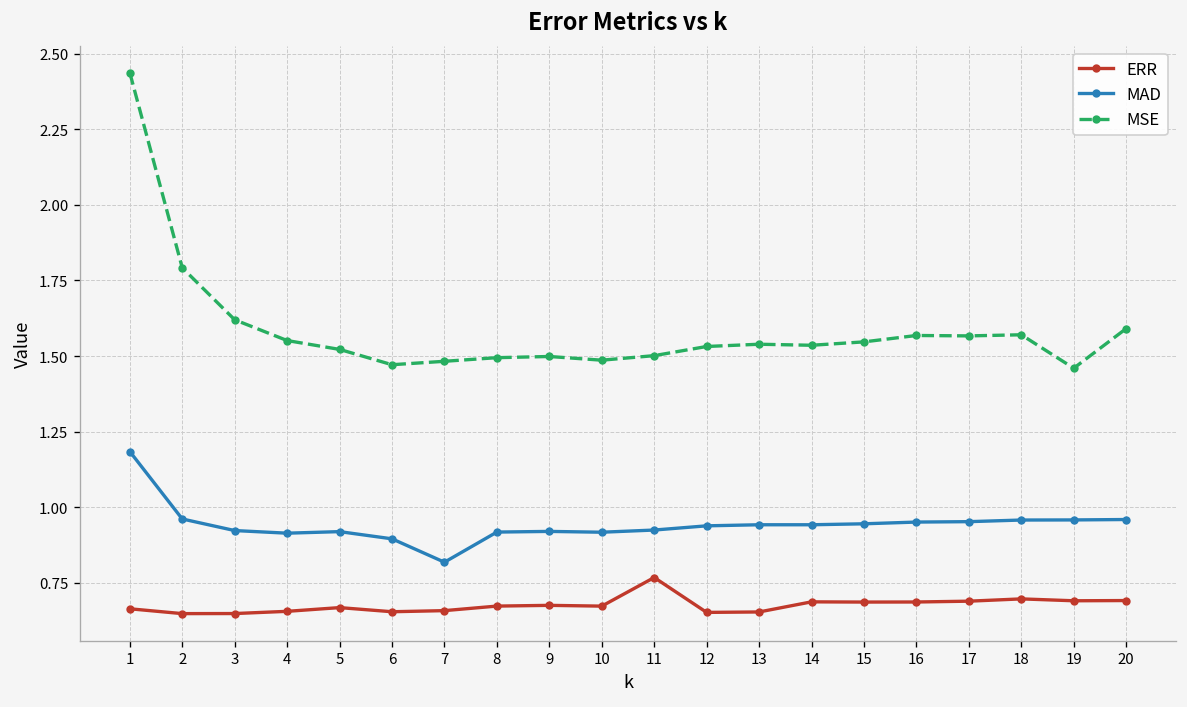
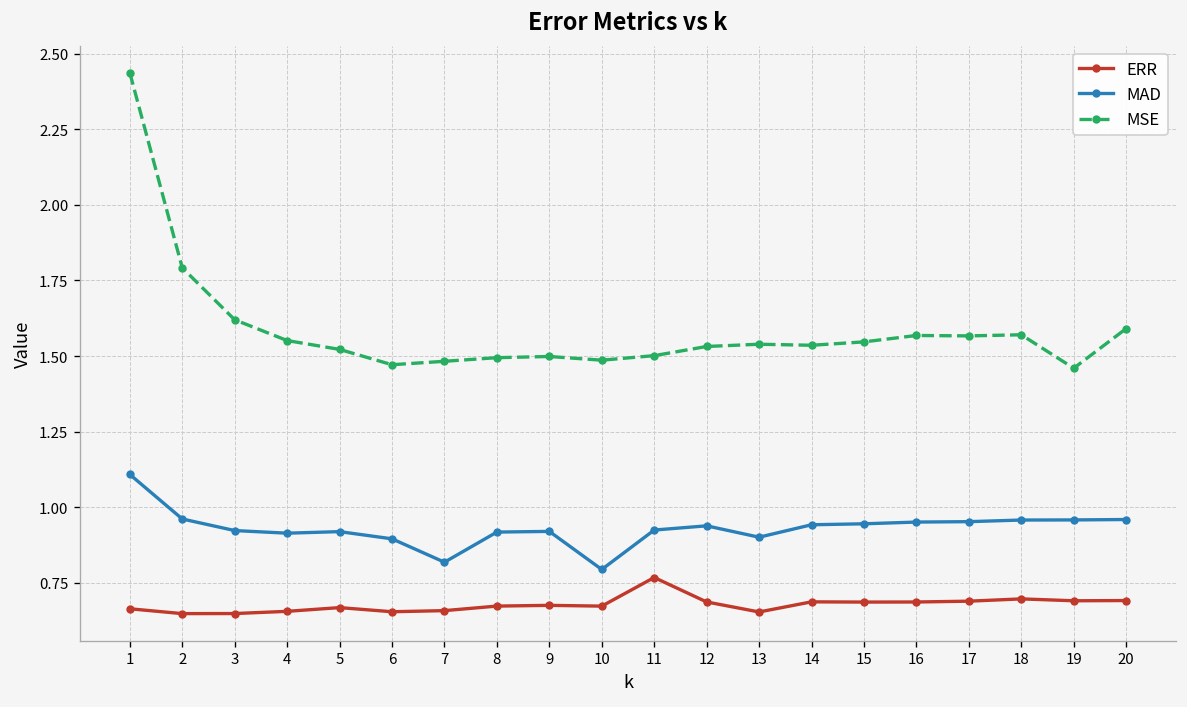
MAD, 1: 1.18 -> 1.11
MAD, 10: 0.92 -> 0.79
ERR, 12: 0.65 -> 0.69
MAD, 13: 0.94 -> 0.90
